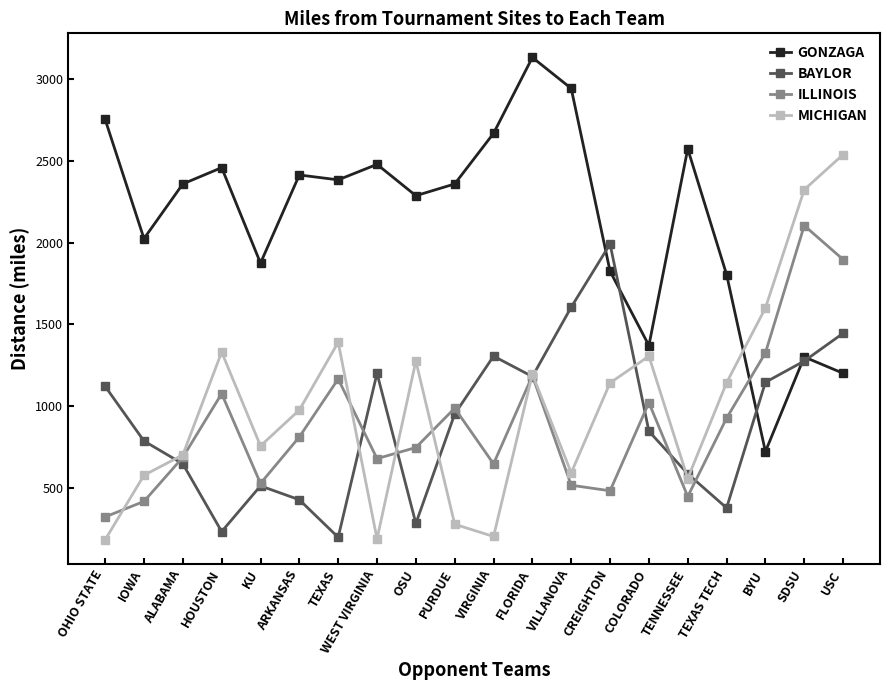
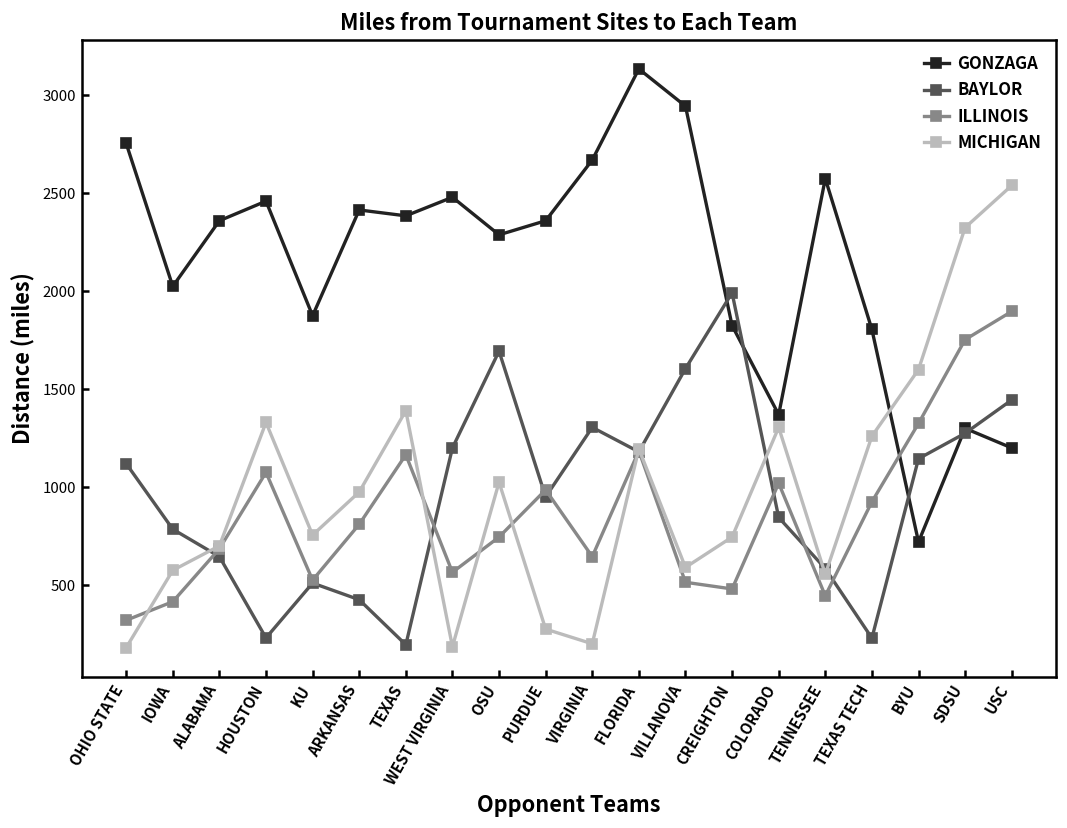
ILLINOIS, WEST VIRGINIA: 680 -> 570
BAYLOR, OSU: 280 -> 1690
MICHIGAN, OSU: 1280 -> 1030
MICHIGAN, CREIGHTON: 1140 -> 750
BAYLOR, TEXAS TECH: 380 -> 230
MICHIGAN, TEXAS TECH: 1140 -> 1260
ILLINOIS, SDSU: 2110 -> 1750
